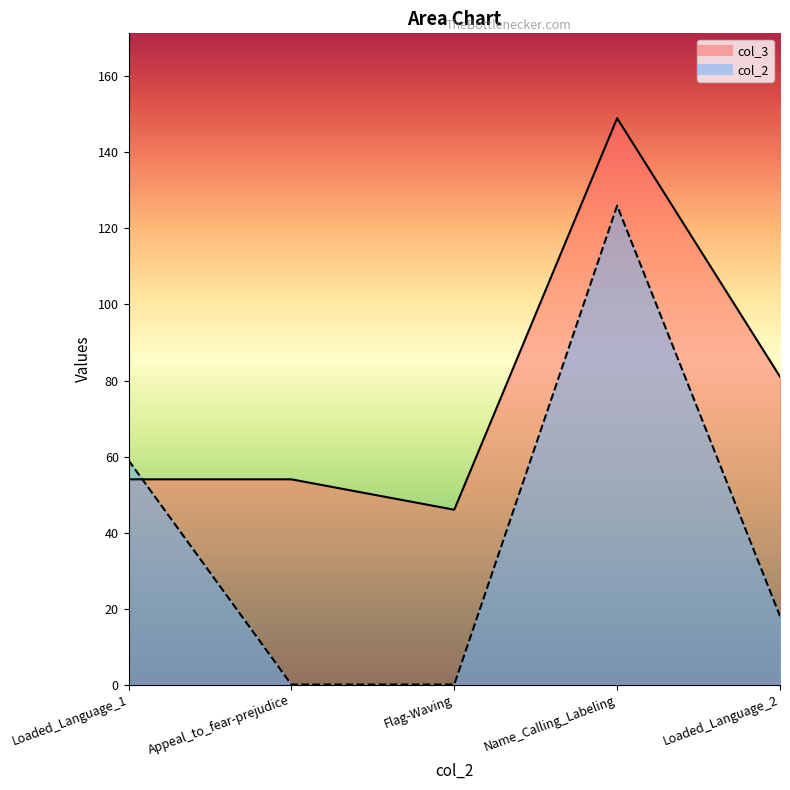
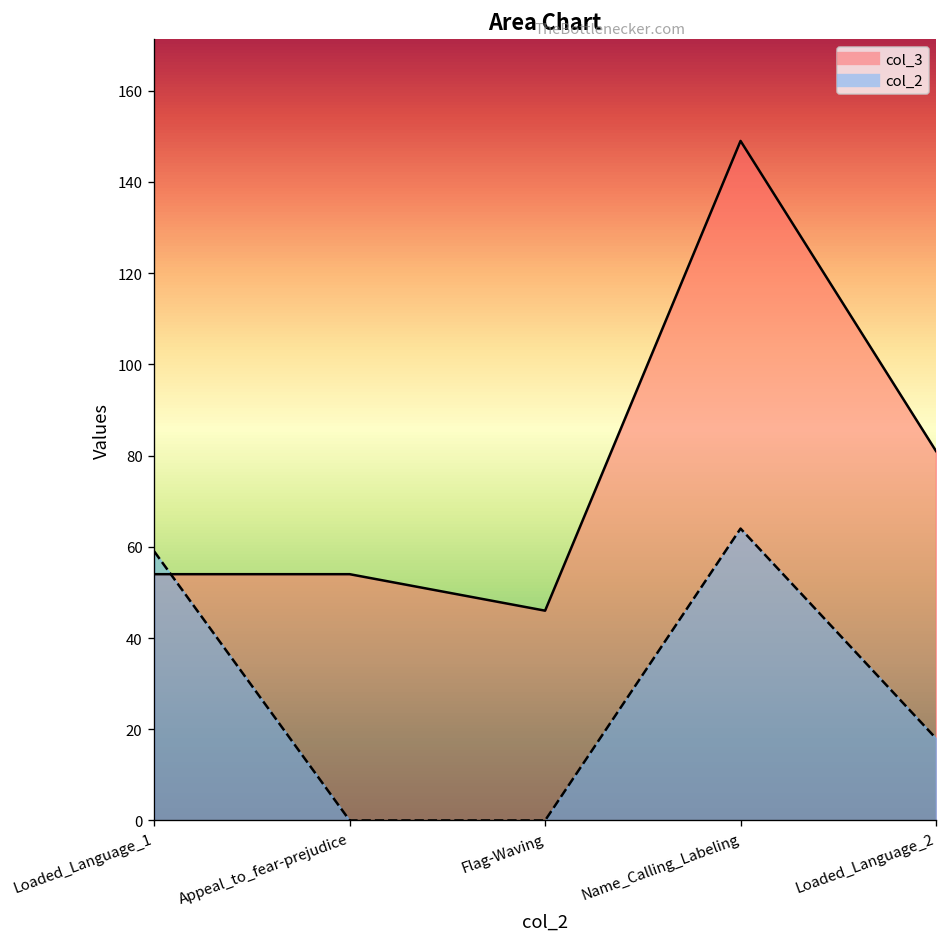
col_2, Name_Calling_Labeling: 126 -> 64
